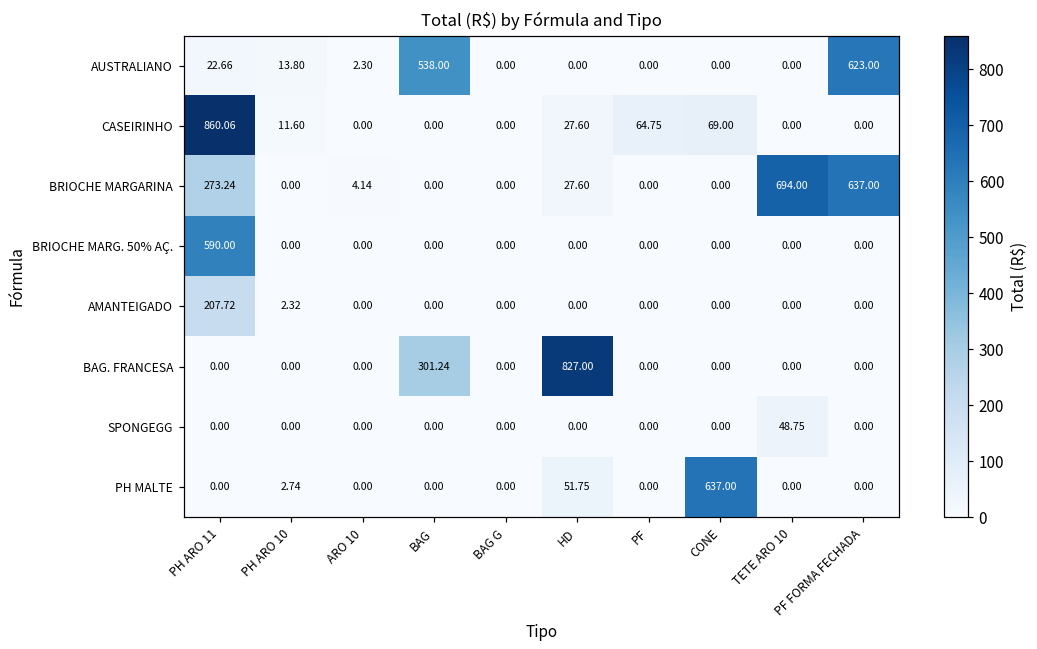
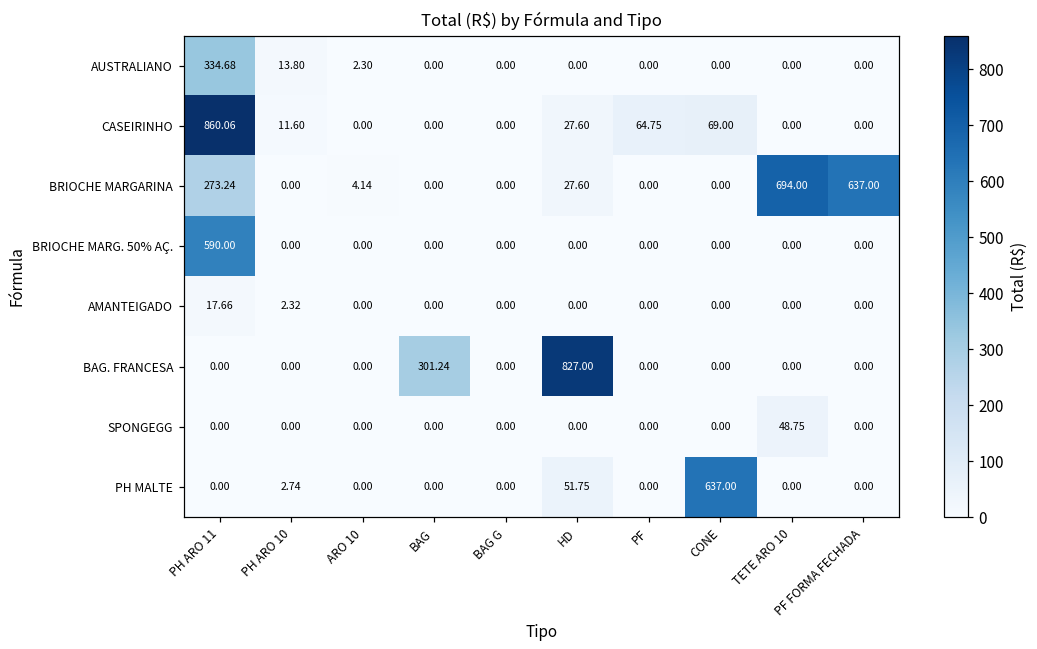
AUSTRALIANO, PH ARO 11: 22.66 -> 334.68
AUSTRALIANO, BAG: 538.00 -> 0.00
AUSTRALIANO, PF FORMA FECHADA: 623.00 -> 0.00
AMANTEIGADO, PH ARO 11: 207.72 -> 17.66
